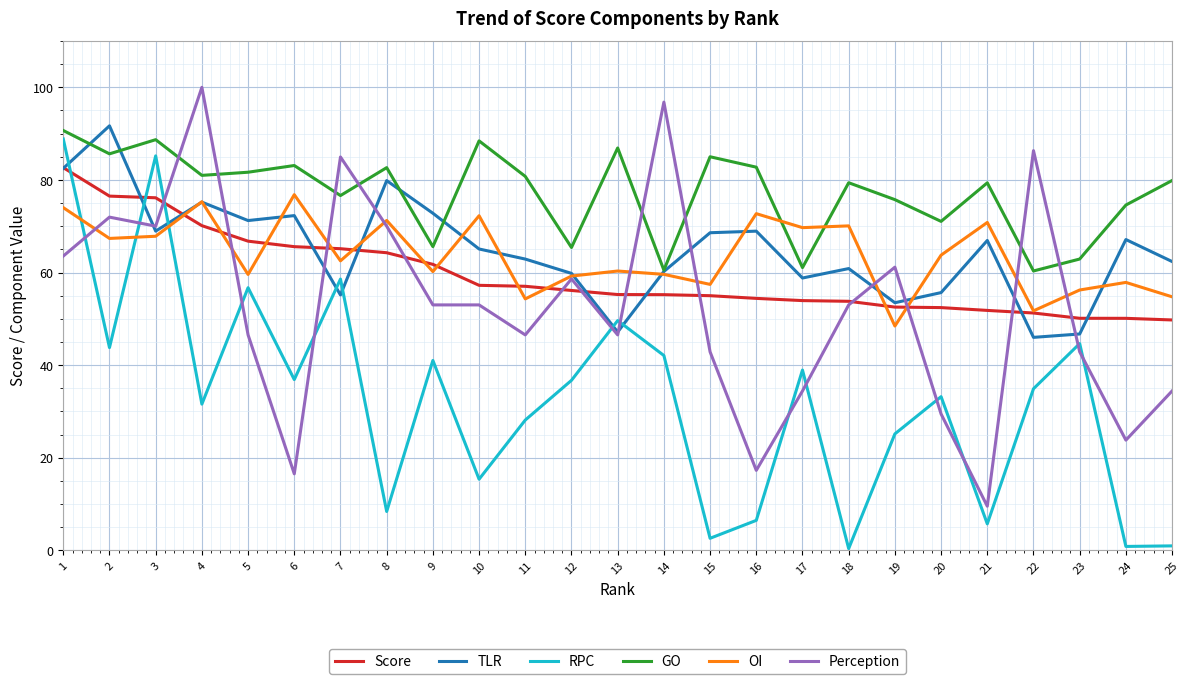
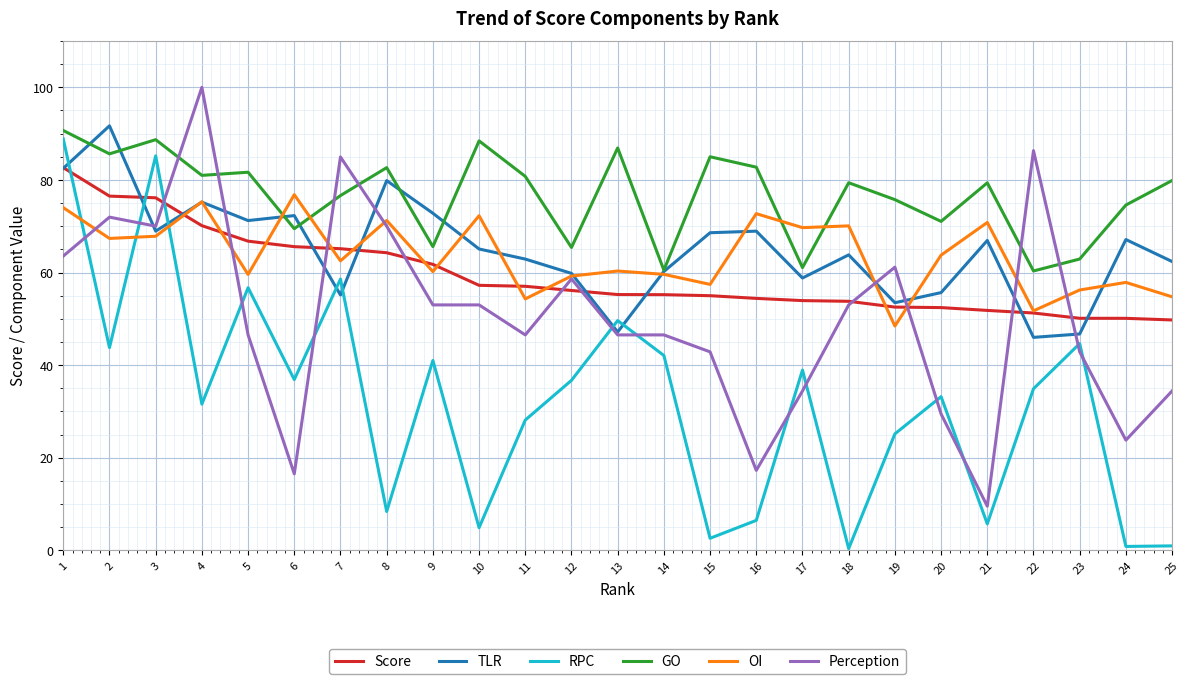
GO, 6: 83 -> 69
RPC, 10: 15 -> 5
Perception, 14: 97 -> 47
TLR, 18: 61 -> 64
